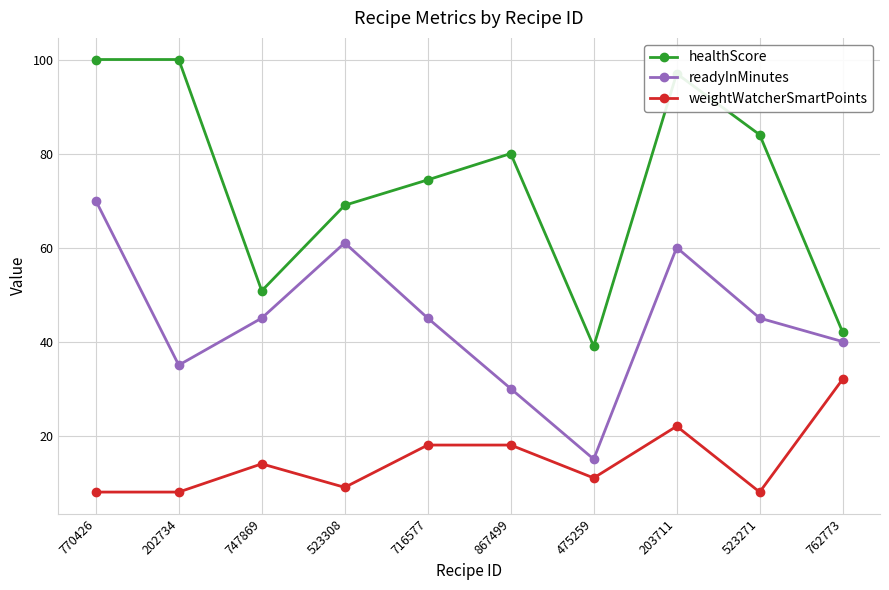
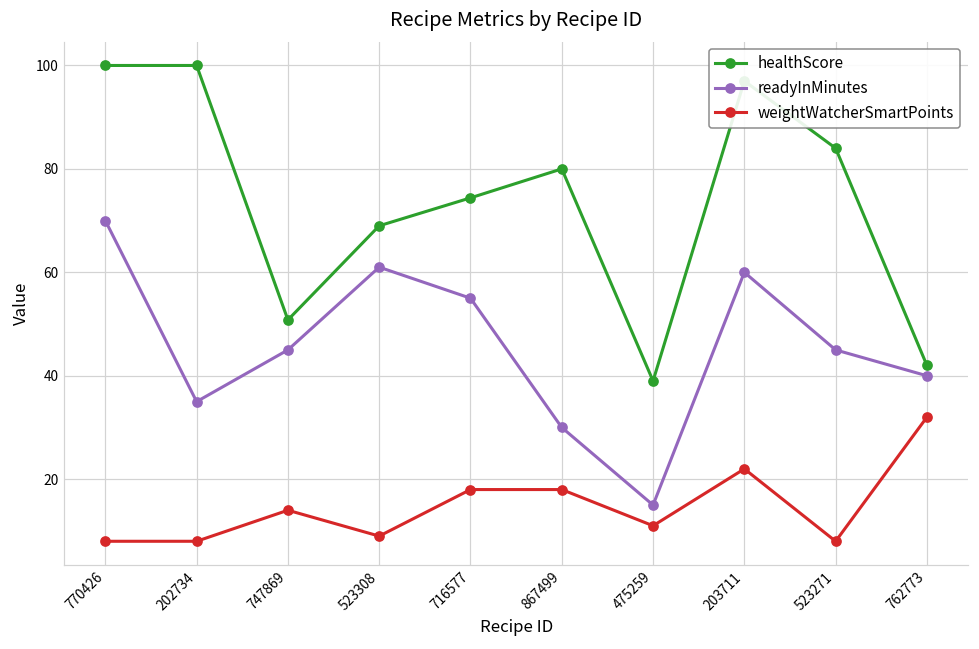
readyInMinutes, 716577: 45 -> 55
